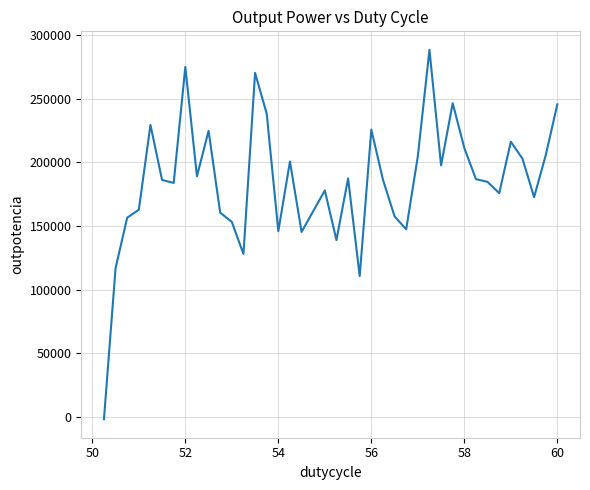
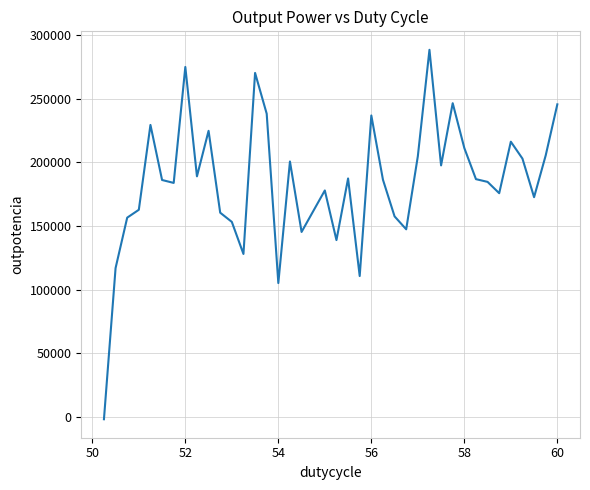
54: 146000 -> 105000
56: 226000 -> 237000
